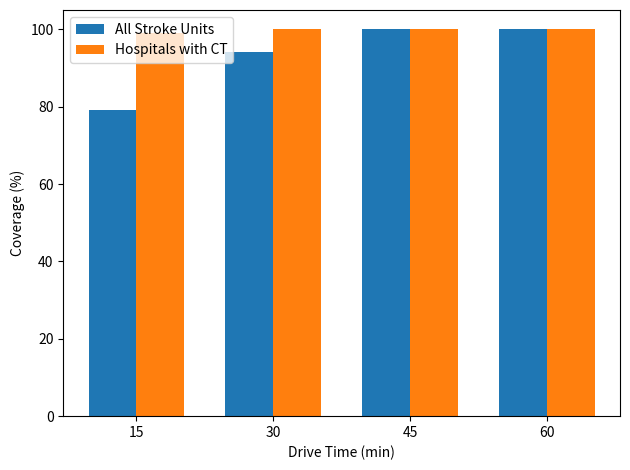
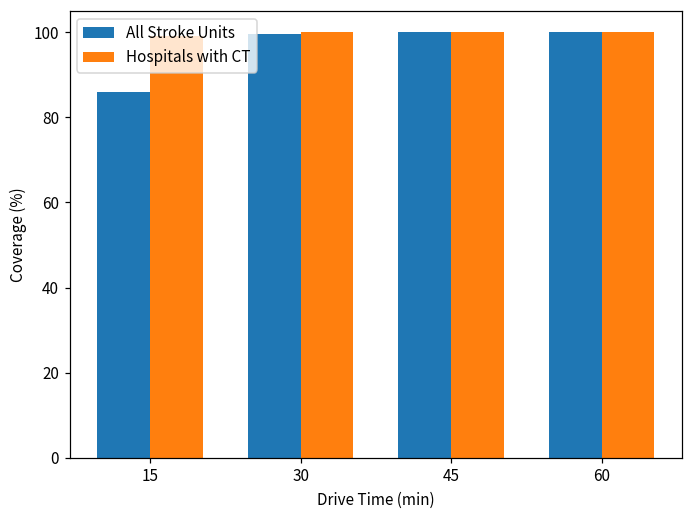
All Stroke Units, 15: 79 -> 86
All Stroke Units, 30: 94 -> 100
